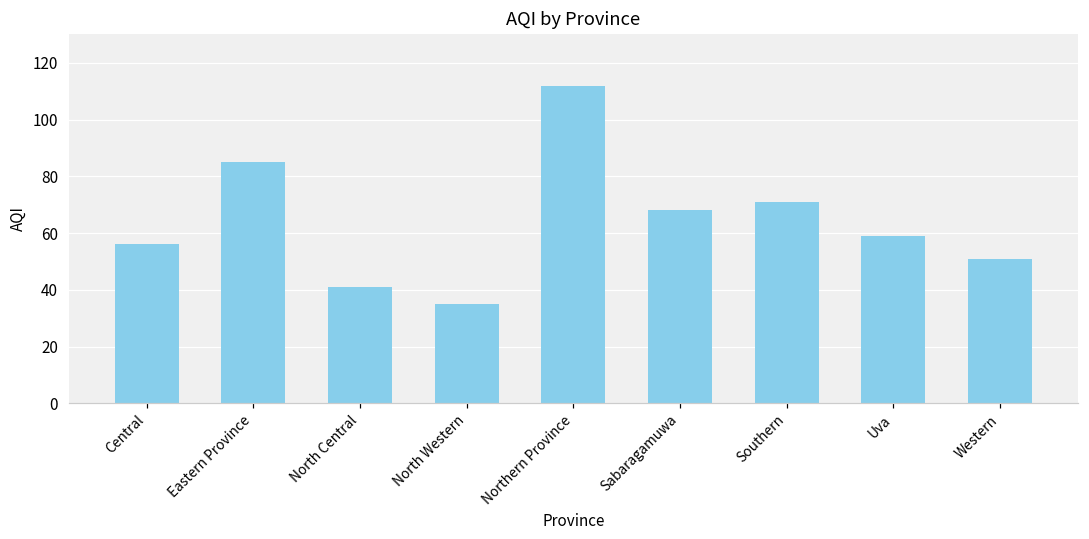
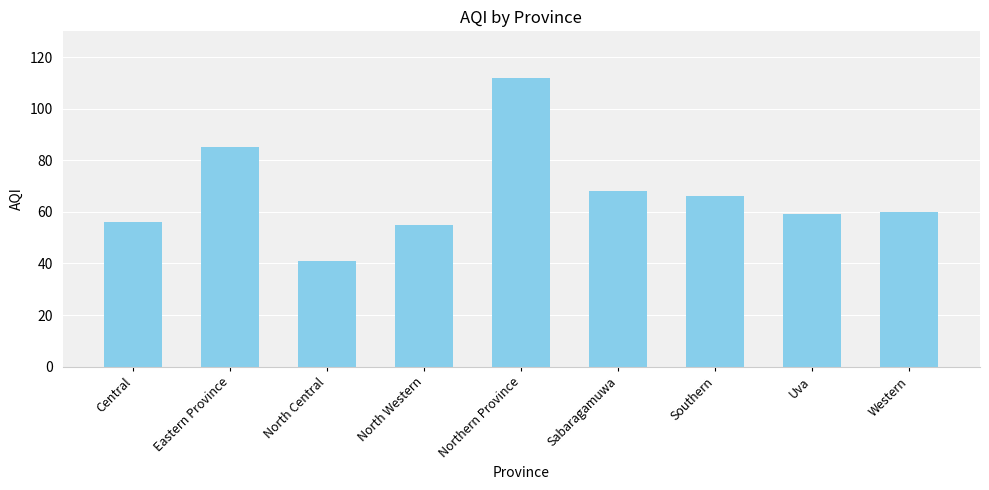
North Western: 35 -> 55
Southern: 71 -> 66
Western: 51 -> 60
